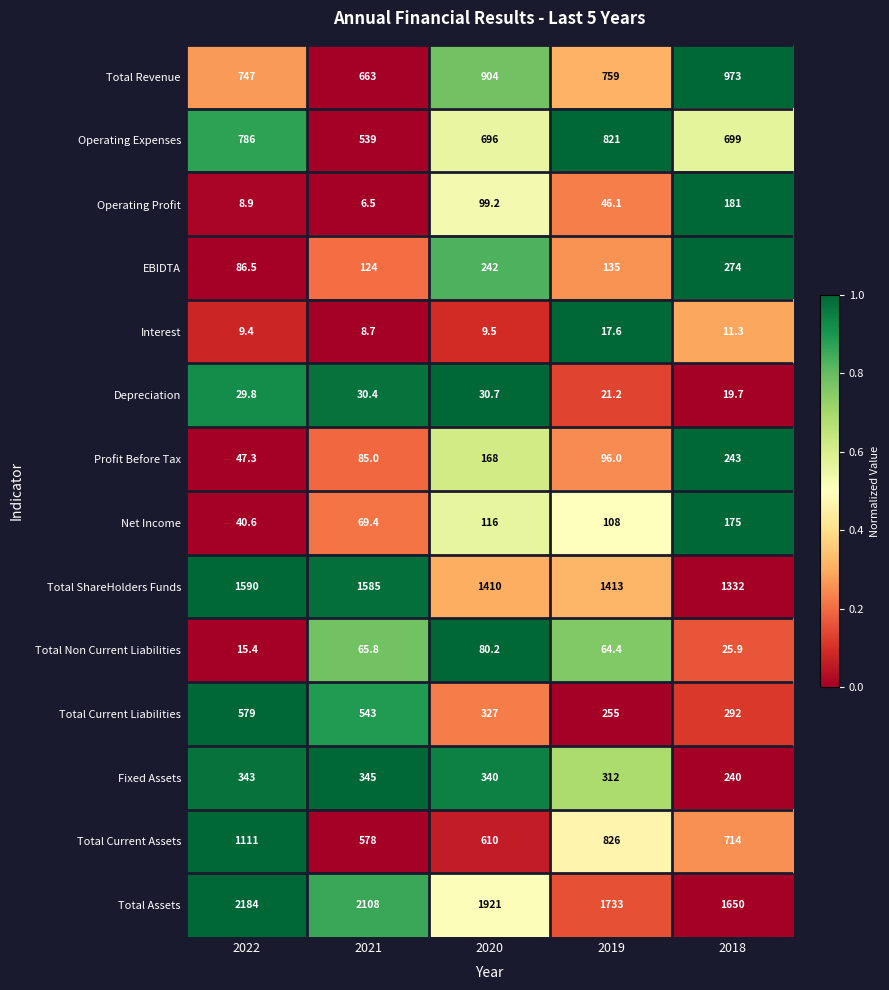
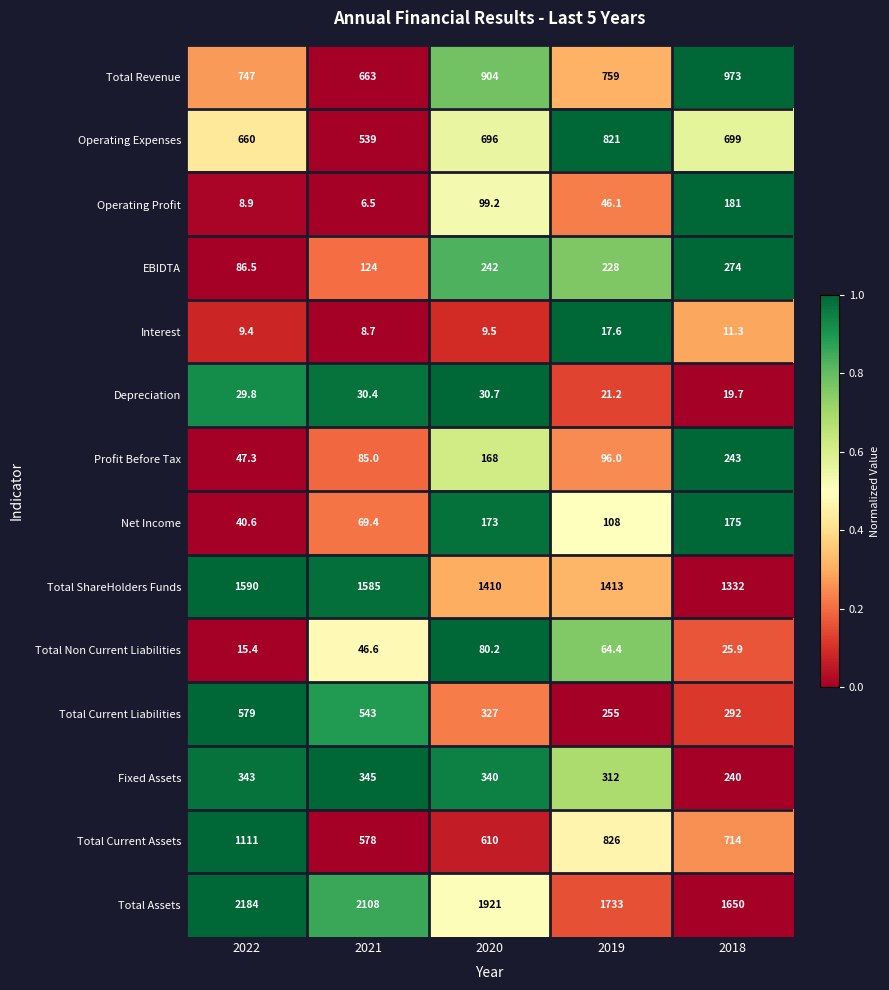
Operating Expenses, 2022: 786 -> 660
EBIDTA, 2019: 135 -> 228
Net Income, 2020: 116 -> 173
Total Non Current Liabilities, 2021: 65.8 -> 46.6
